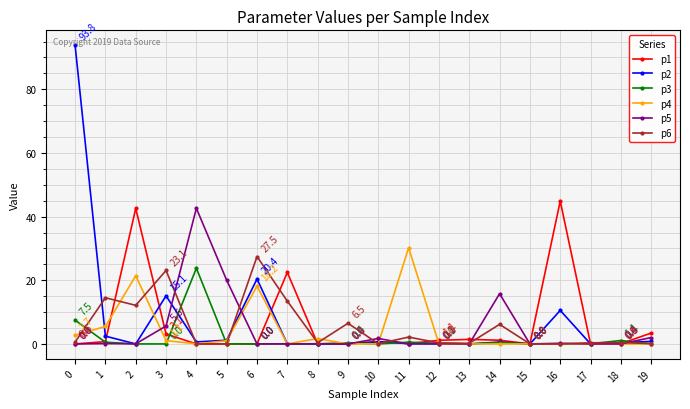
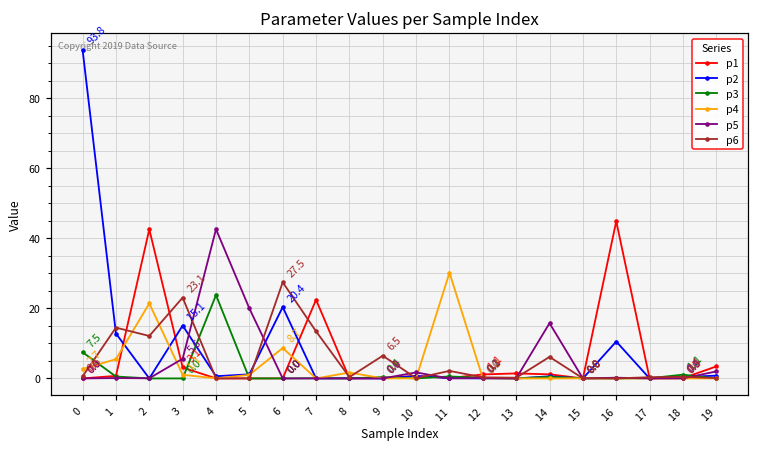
p2, 1: 2 -> 13
p4, 6: 18.2 -> 8.7
